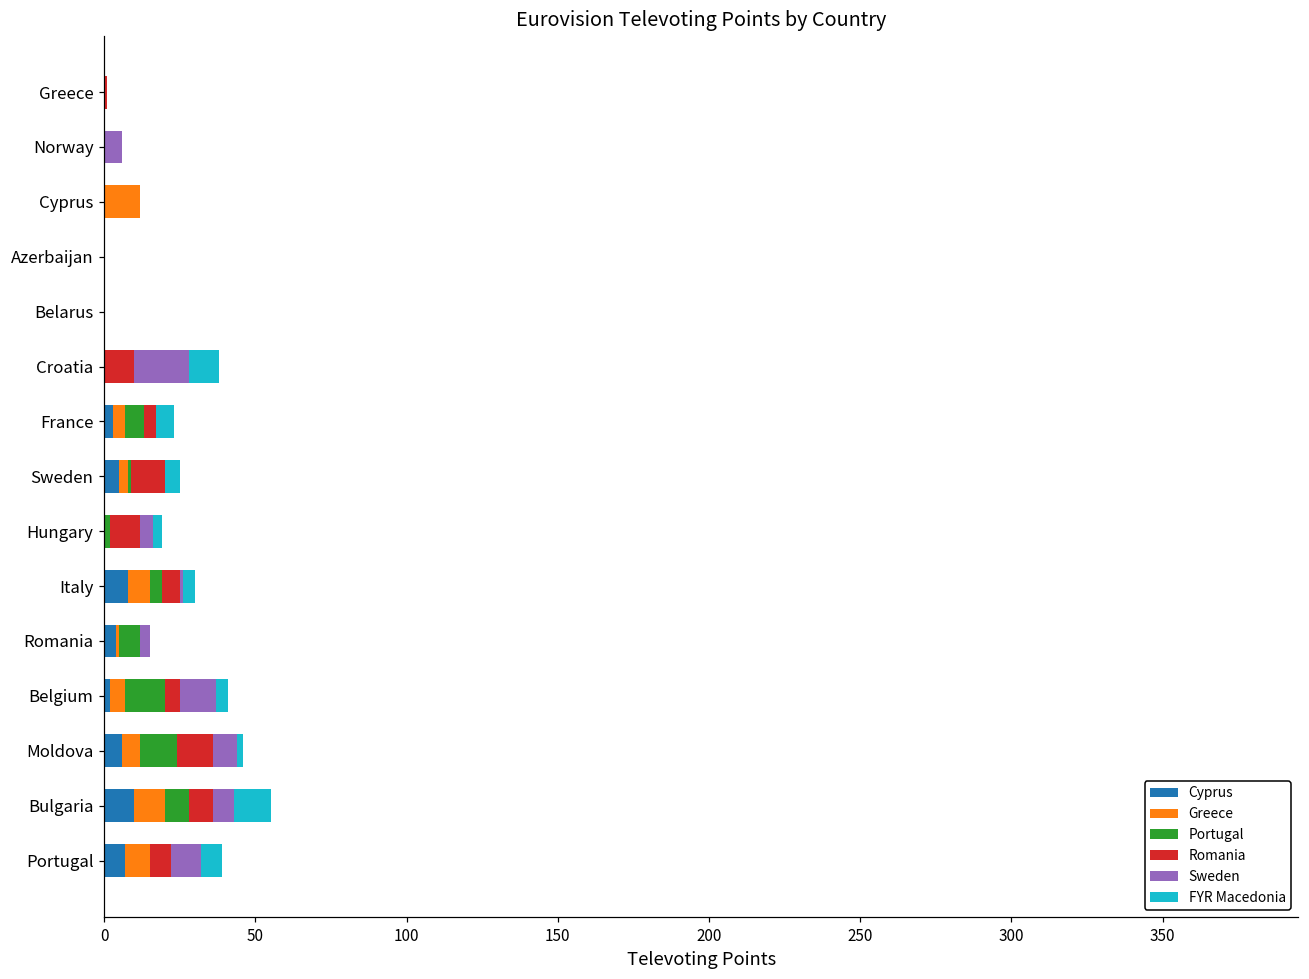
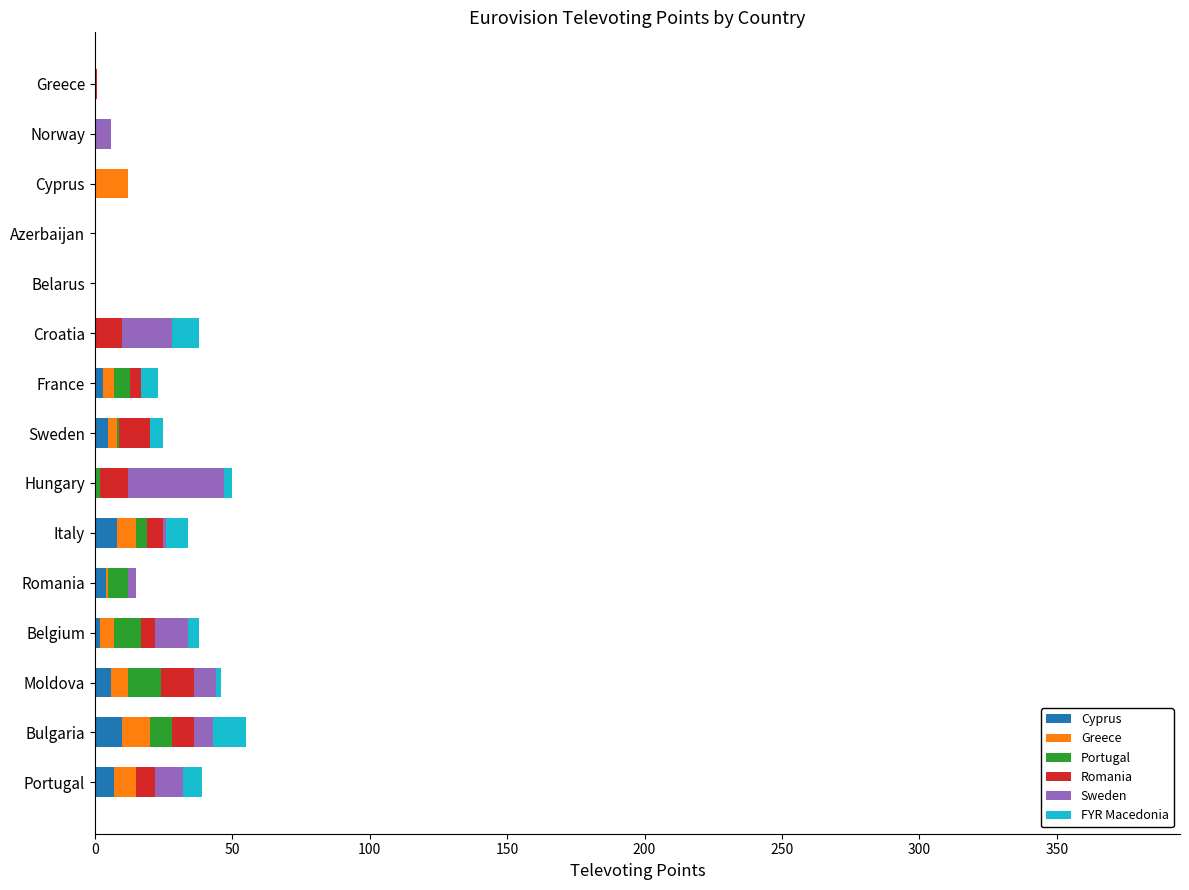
Sweden, Hungary: 4 -> 35
FYR Macedonia, Italy: 4 -> 8
Portugal, Belgium: 13 -> 10
